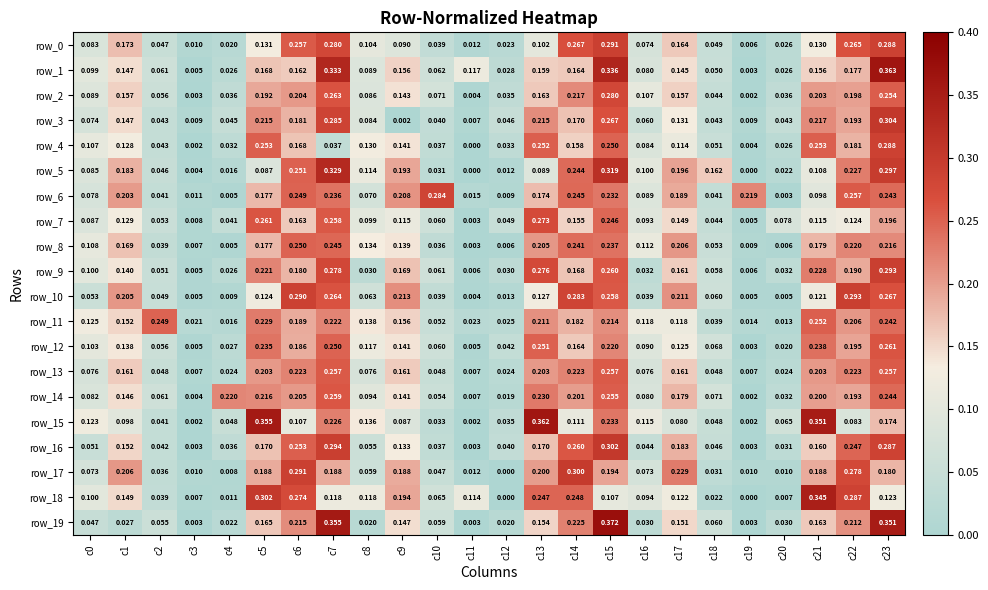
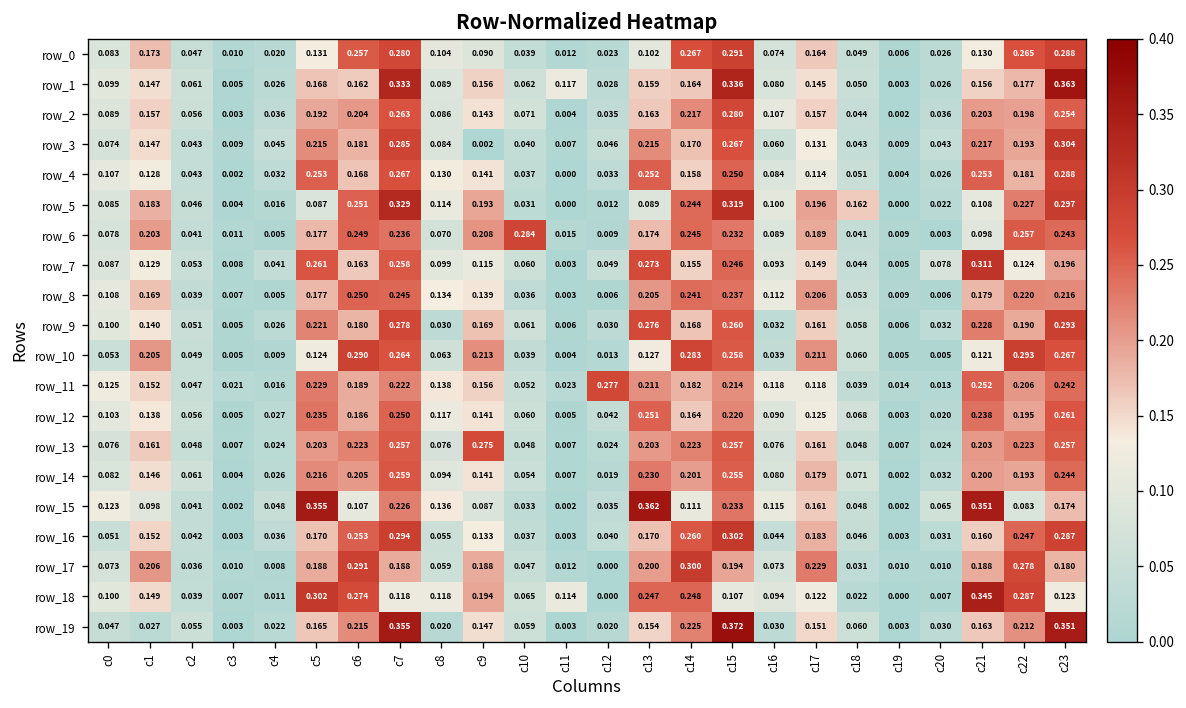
row_4, c7: 0.037 -> 0.267
row_6, c19: 0.219 -> 0.009
row_7, c21: 0.115 -> 0.311
row_11, c2: 0.249 -> 0.047
row_11, c12: 0.025 -> 0.277
row_13, c9: 0.161 -> 0.275
row_14, c4: 0.220 -> 0.026
row_15, c17: 0.080 -> 0.161
